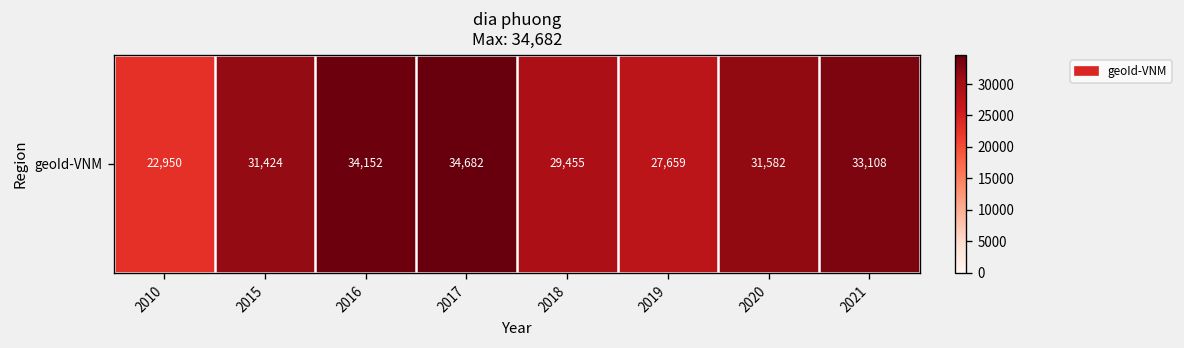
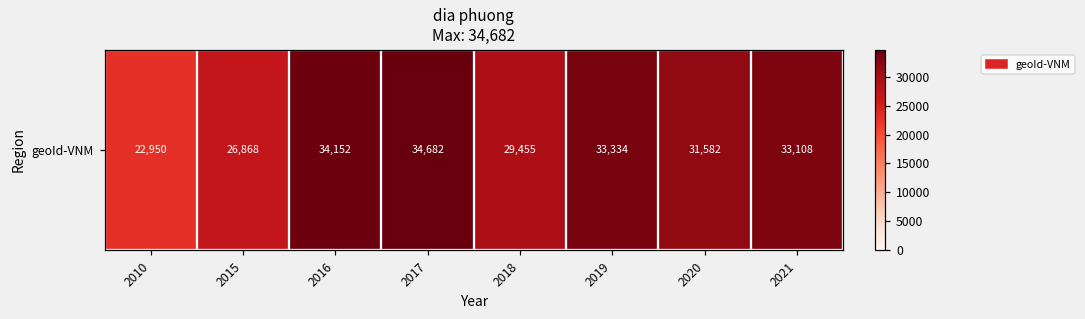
geoId-VNM, 2015: 31,424 -> 26,868
geoId-VNM, 2019: 27,659 -> 33,334
